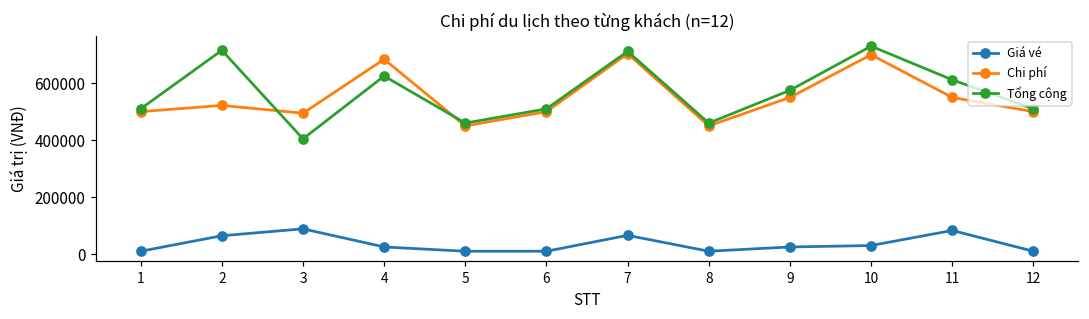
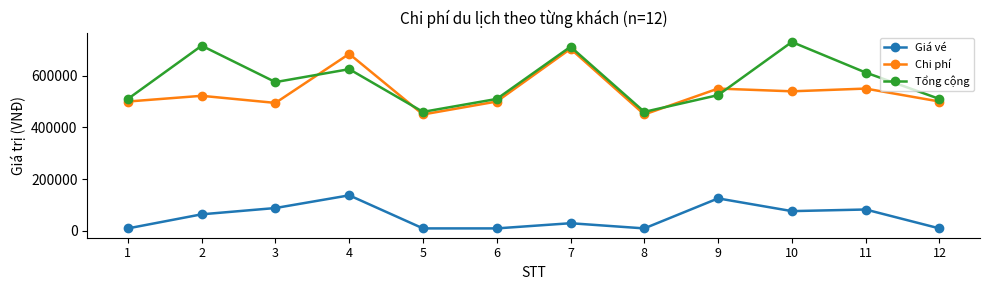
Tổng cộng, 3: 400000 -> 580000
Giá vé, 4: 30000 -> 140000
Giá vé, 7: 70000 -> 30000
Giá vé, 9: 30000 -> 130000
Tổng cộng, 9: 580000 -> 520000
Giá vé, 10: 30000 -> 80000
Chi phí, 10: 700000 -> 540000
